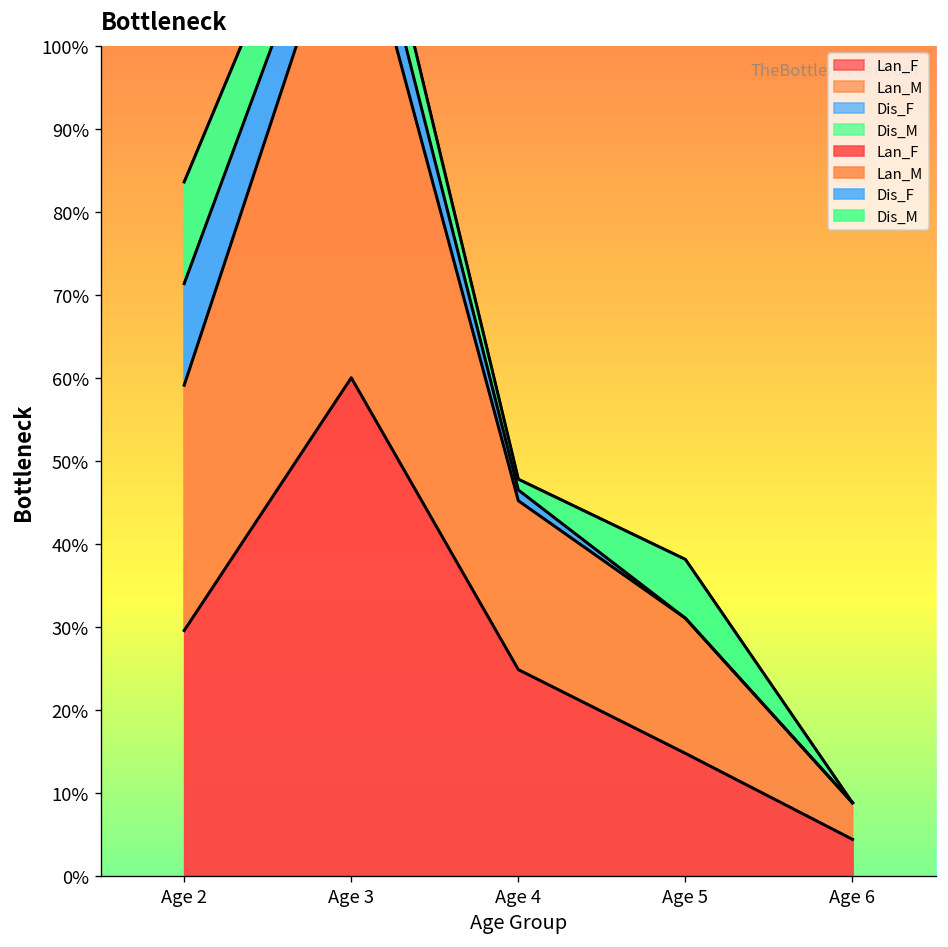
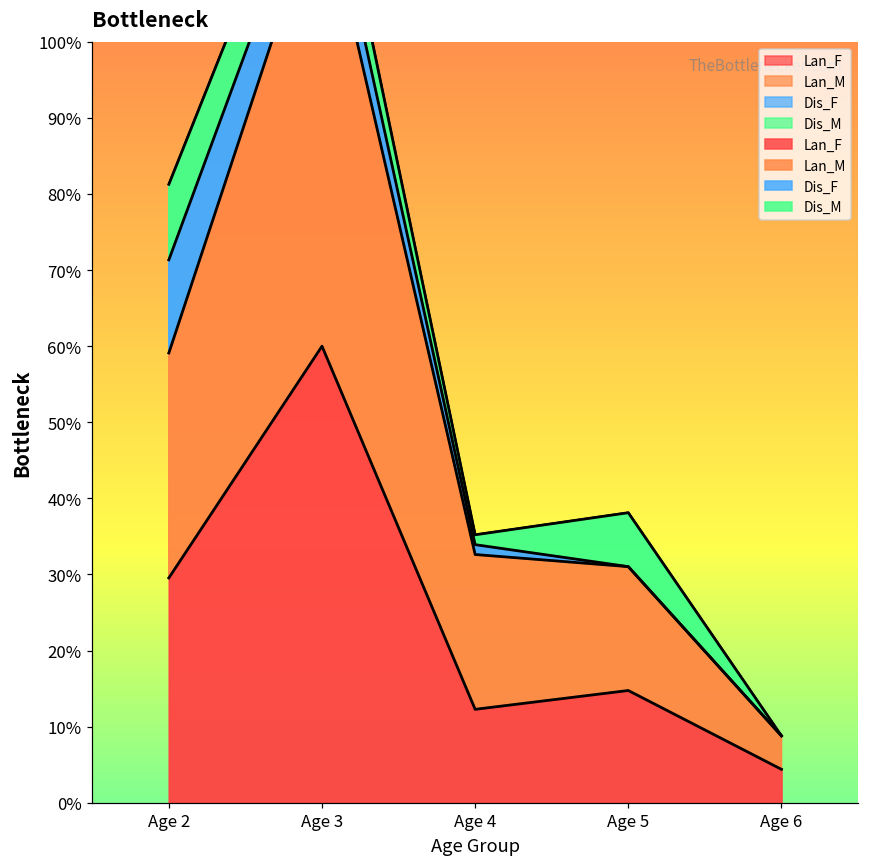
Dis_M, Age 2: 12% -> 10%
Lan_F, Age 4: 25% -> 12%
